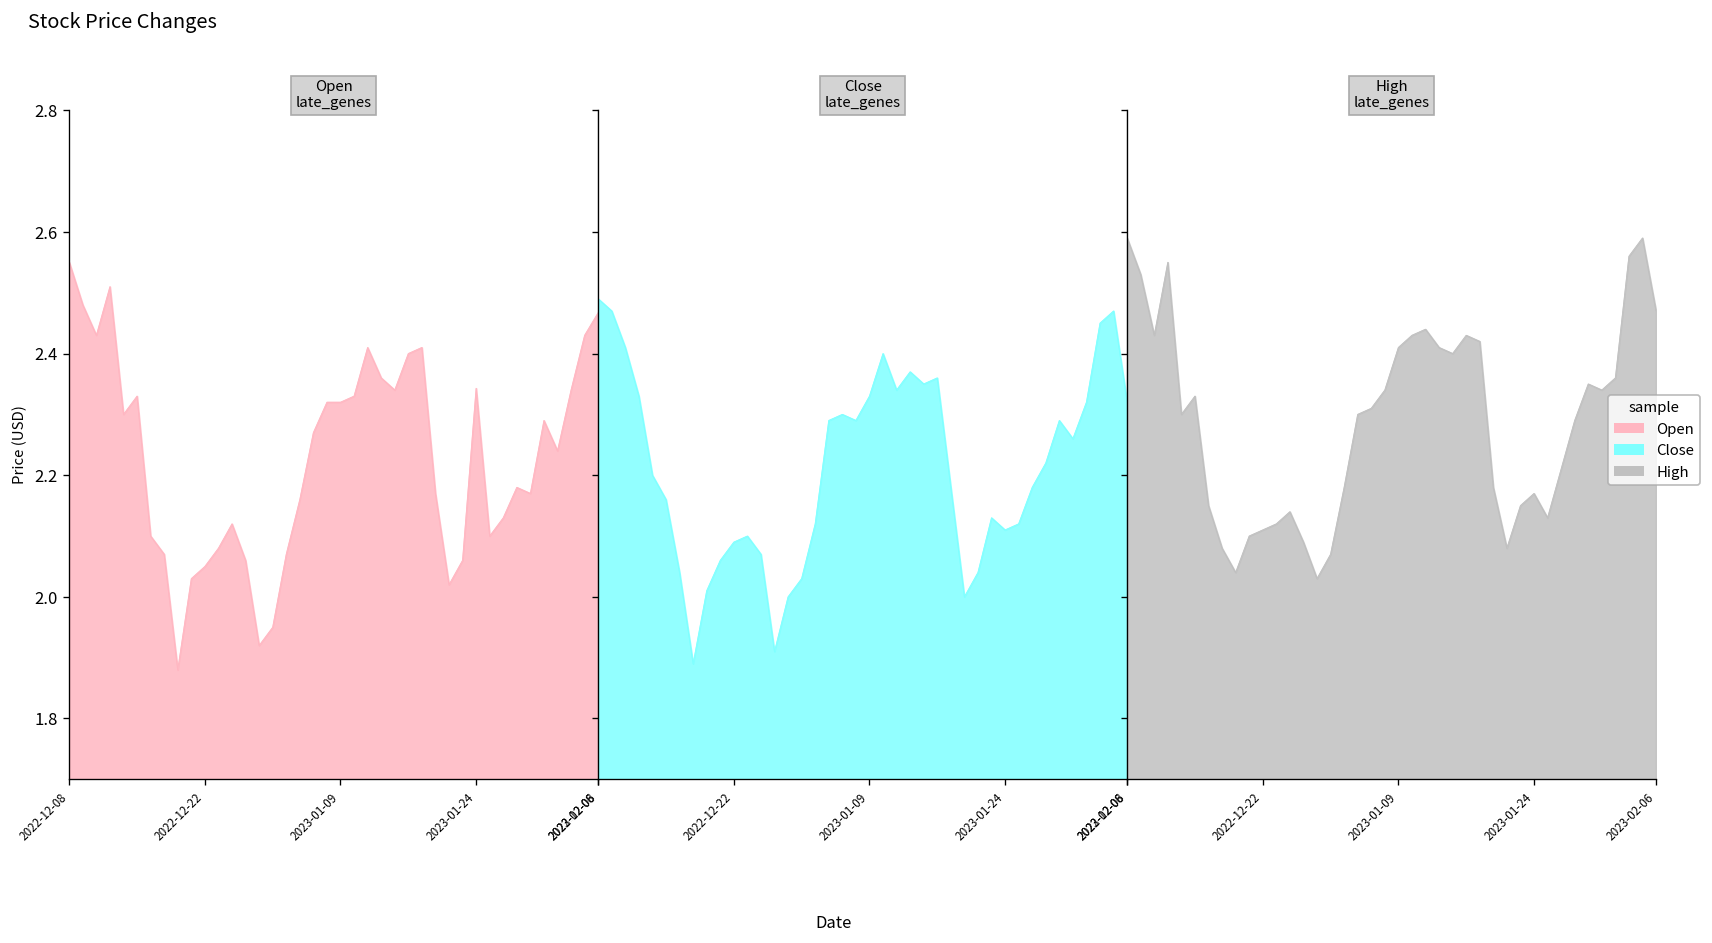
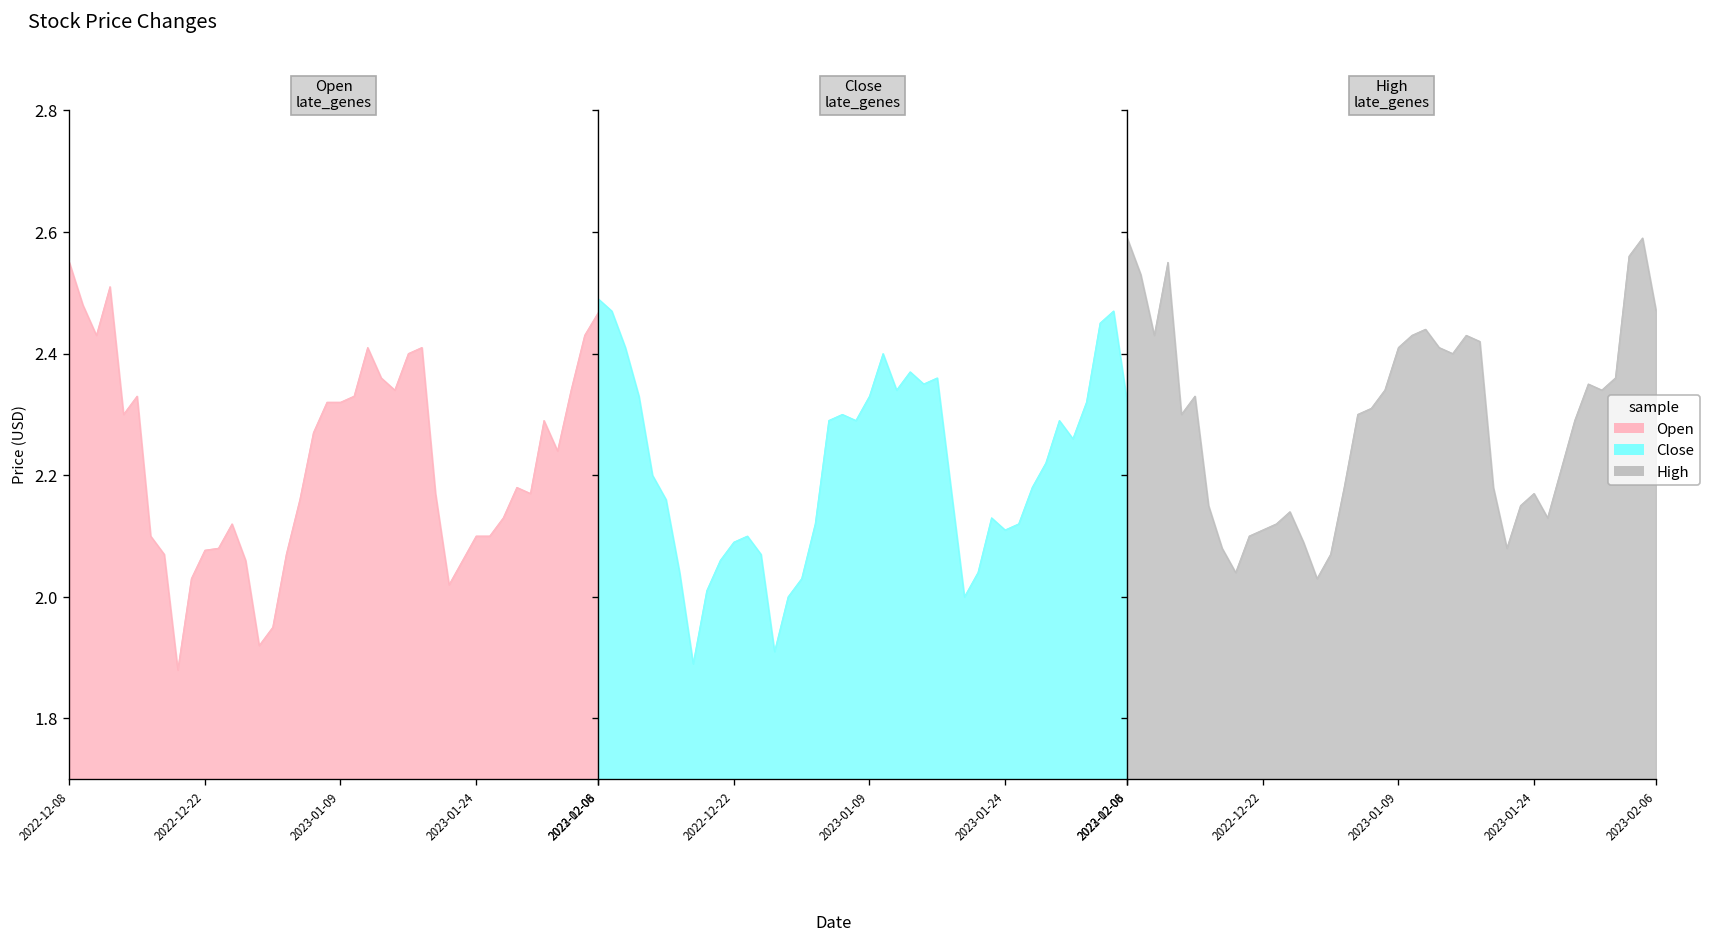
Open late_genes, 2022-12-22: 2.05 -> 2.08
Open late_genes, 2023-01-24: 2.34 -> 2.10
